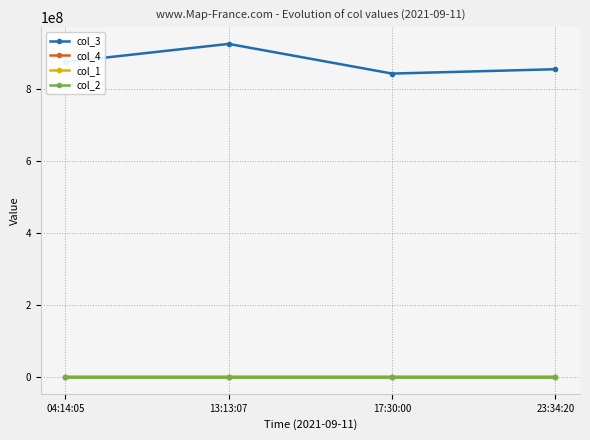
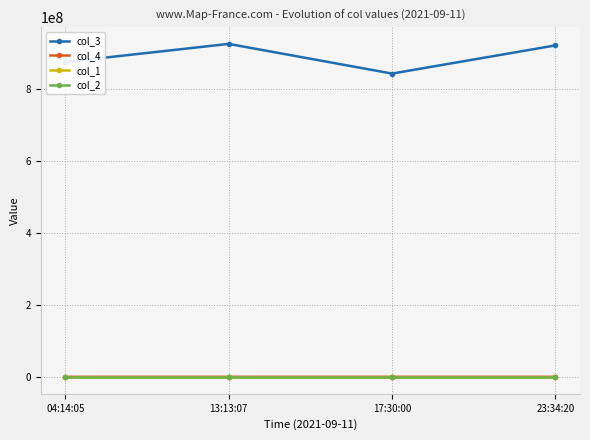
col_3, 23:34:20: 860000000 -> 920000000
